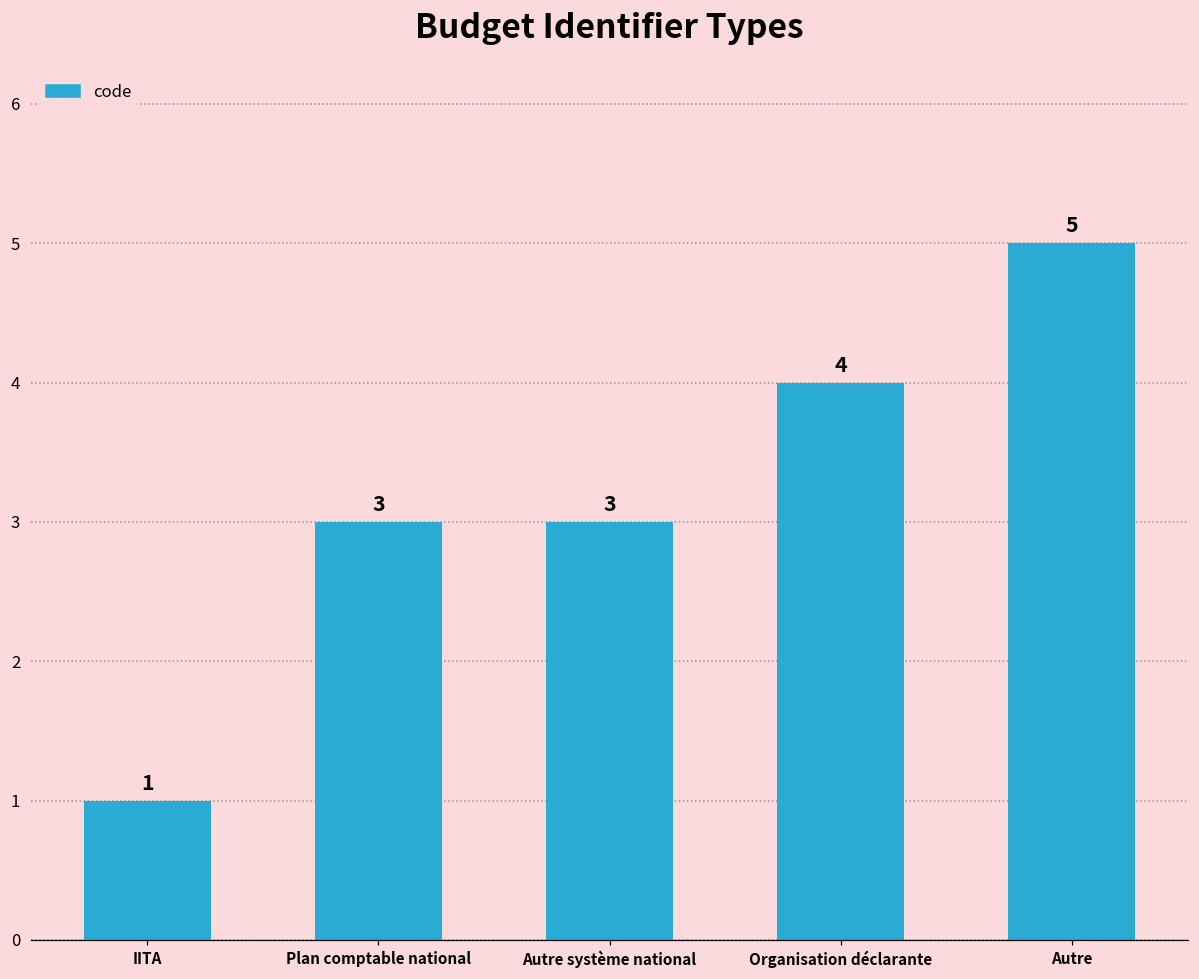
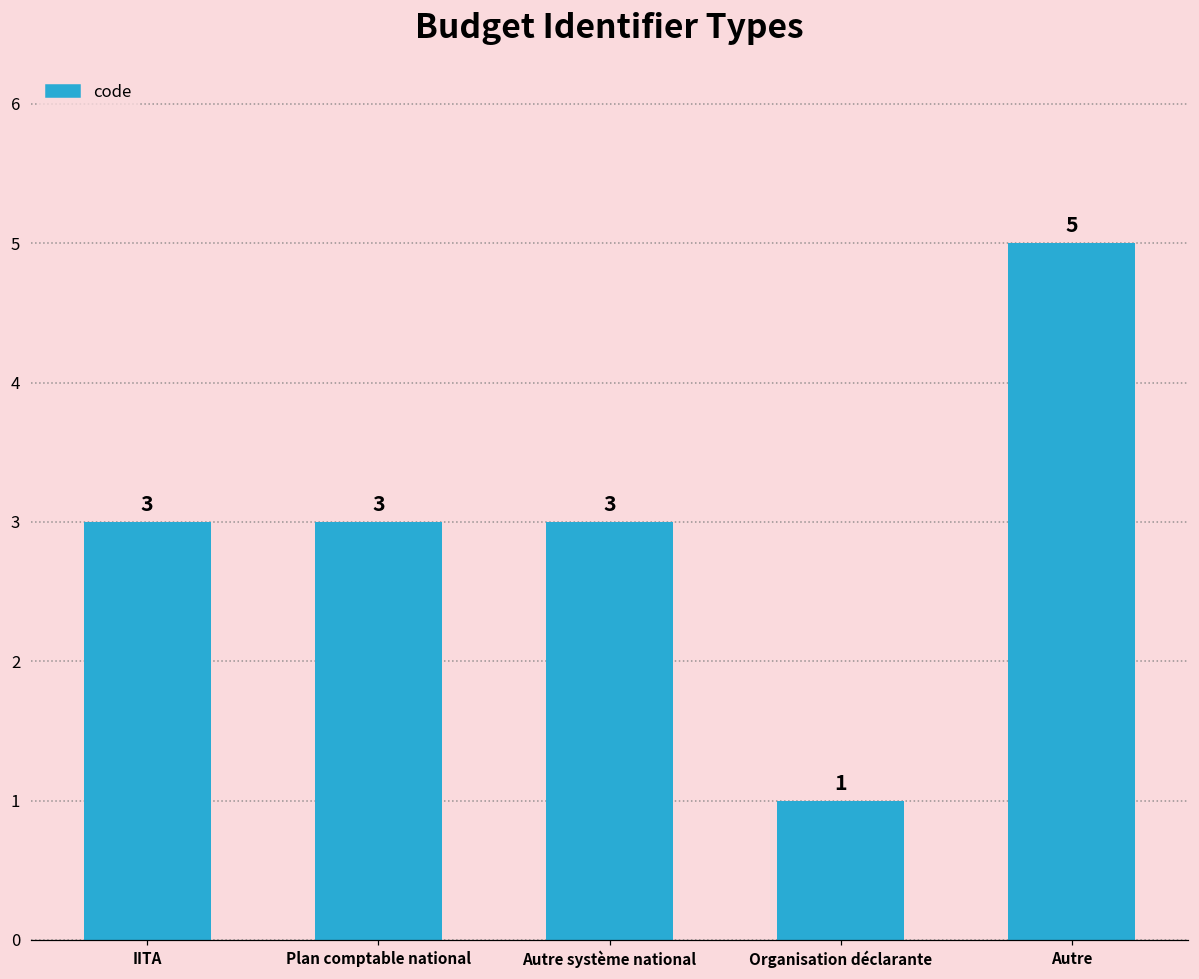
IITA: 1 -> 3
Organisation déclarante: 4 -> 1
